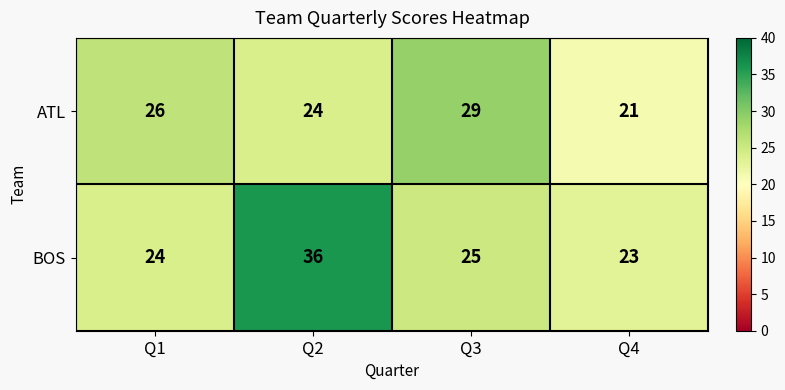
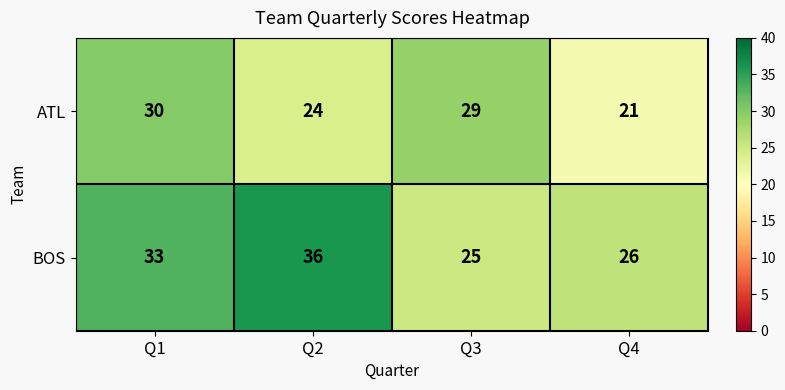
ATL, Q1: 26 -> 30
BOS, Q1: 24 -> 33
BOS, Q4: 23 -> 26
